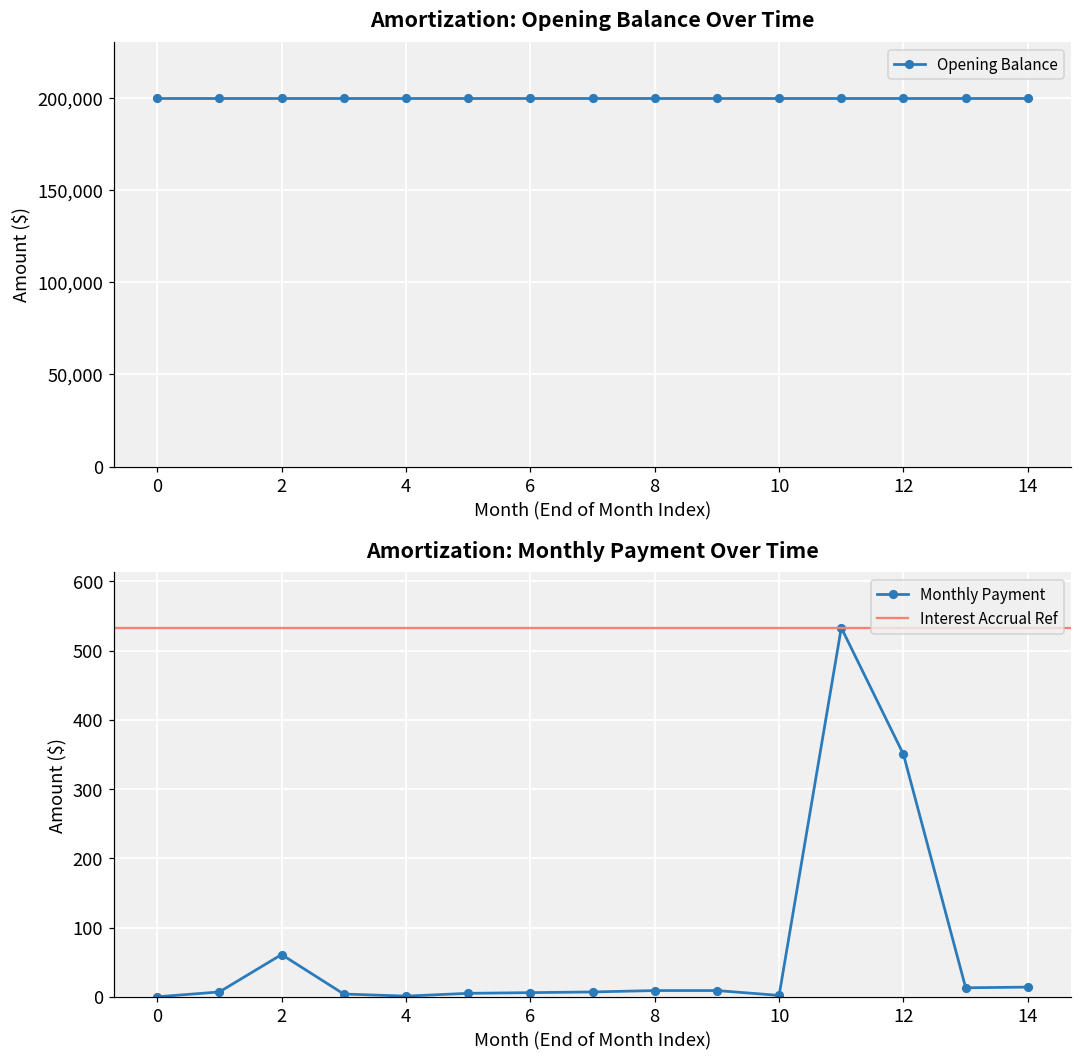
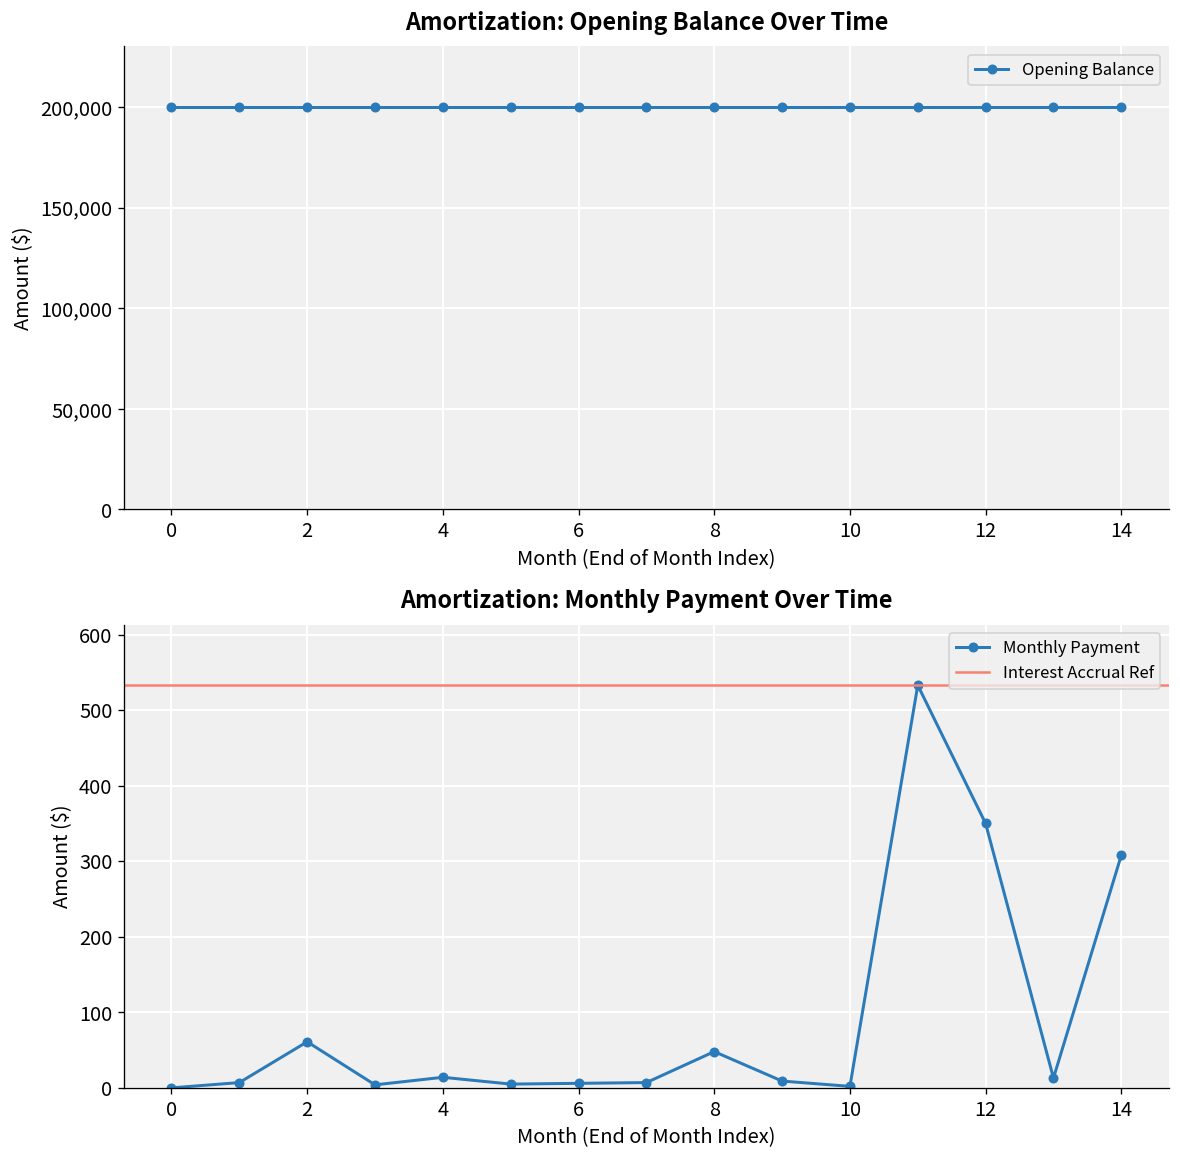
Amortization: Monthly Payment Over Time, 4: 0 -> 10
Amortization: Monthly Payment Over Time, 8: 10 -> 50
Amortization: Monthly Payment Over Time, 14: 10 -> 310
